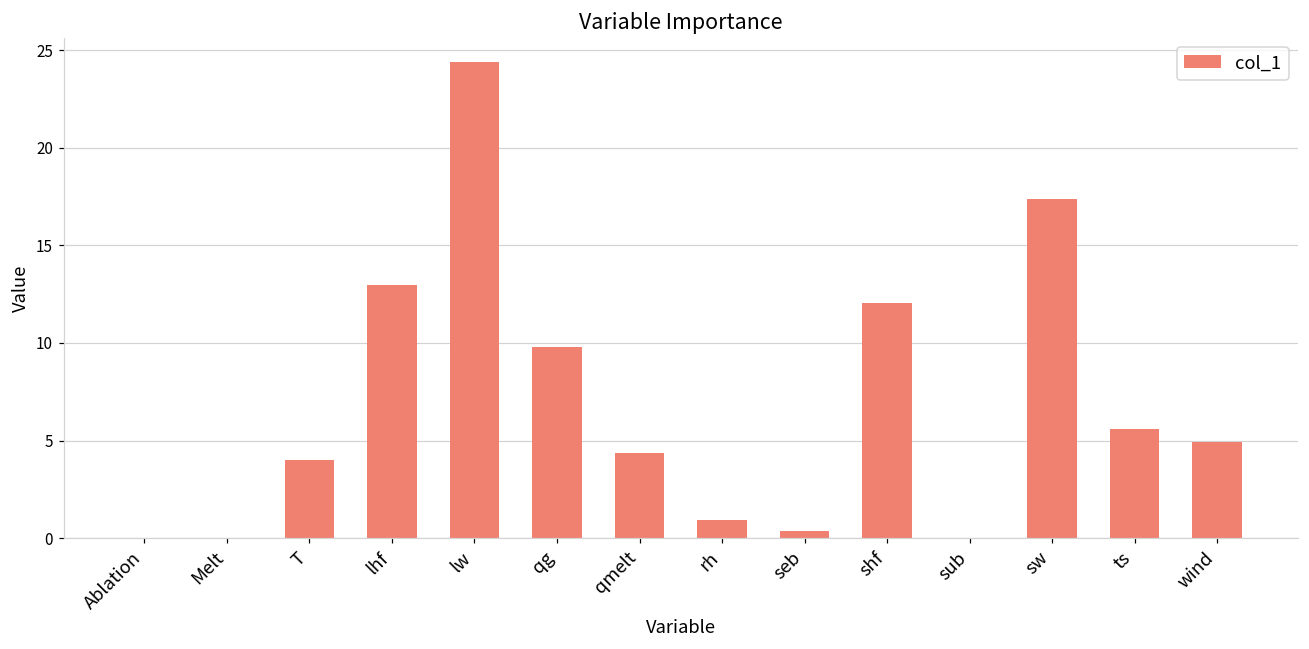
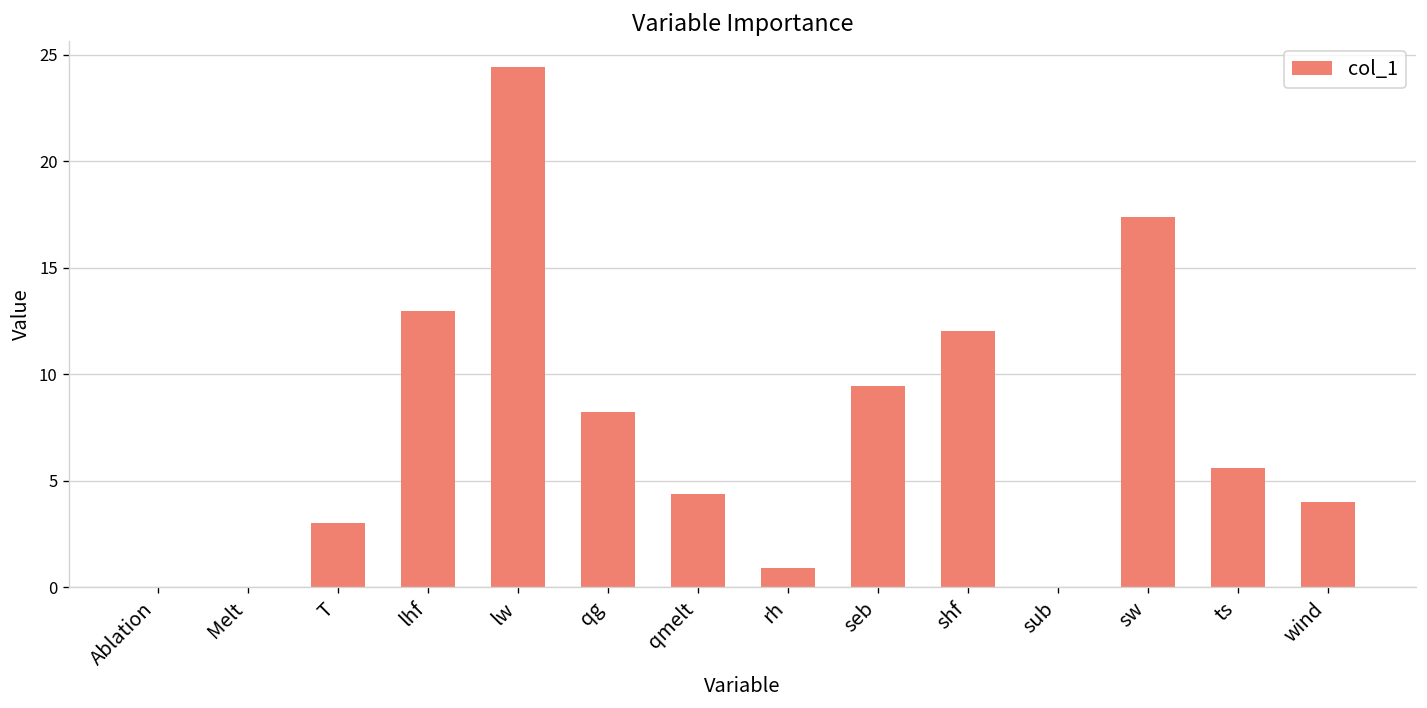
T: 4.0 -> 3.0
qg: 9.8 -> 8.2
seb: 0.4 -> 9.4
wind: 4.9 -> 4.0
